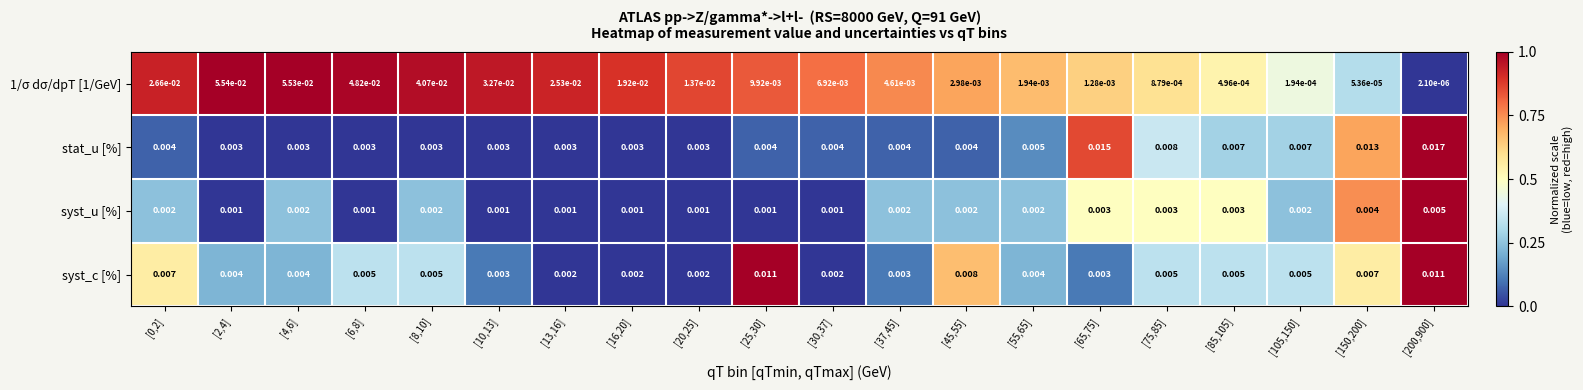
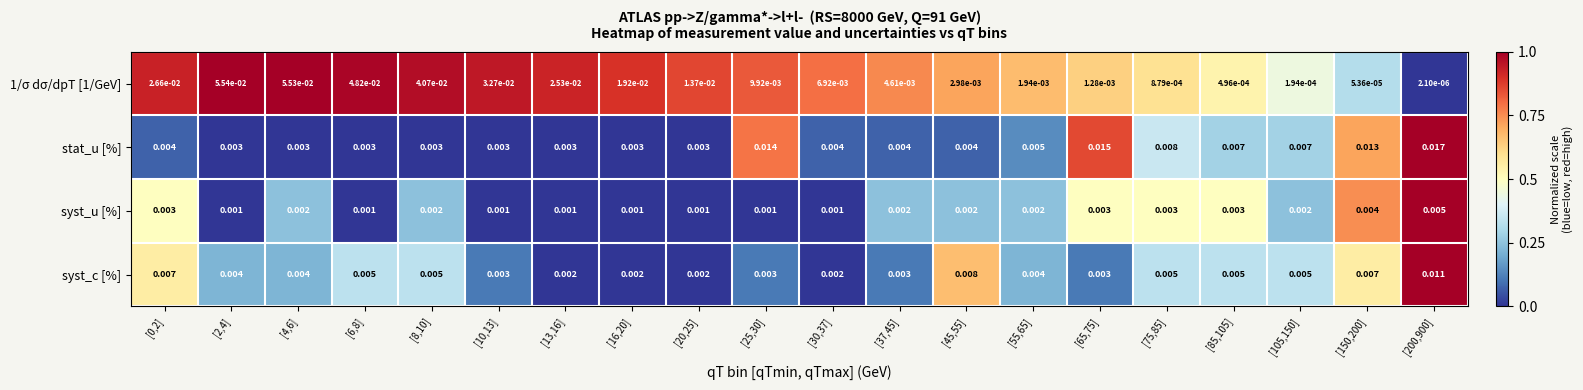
stat_u [%], [25,30]: 0.004 -> 0.014
syst_u [%], [0,2]: 0.002 -> 0.003
syst_c [%], [25,30]: 0.011 -> 0.003
